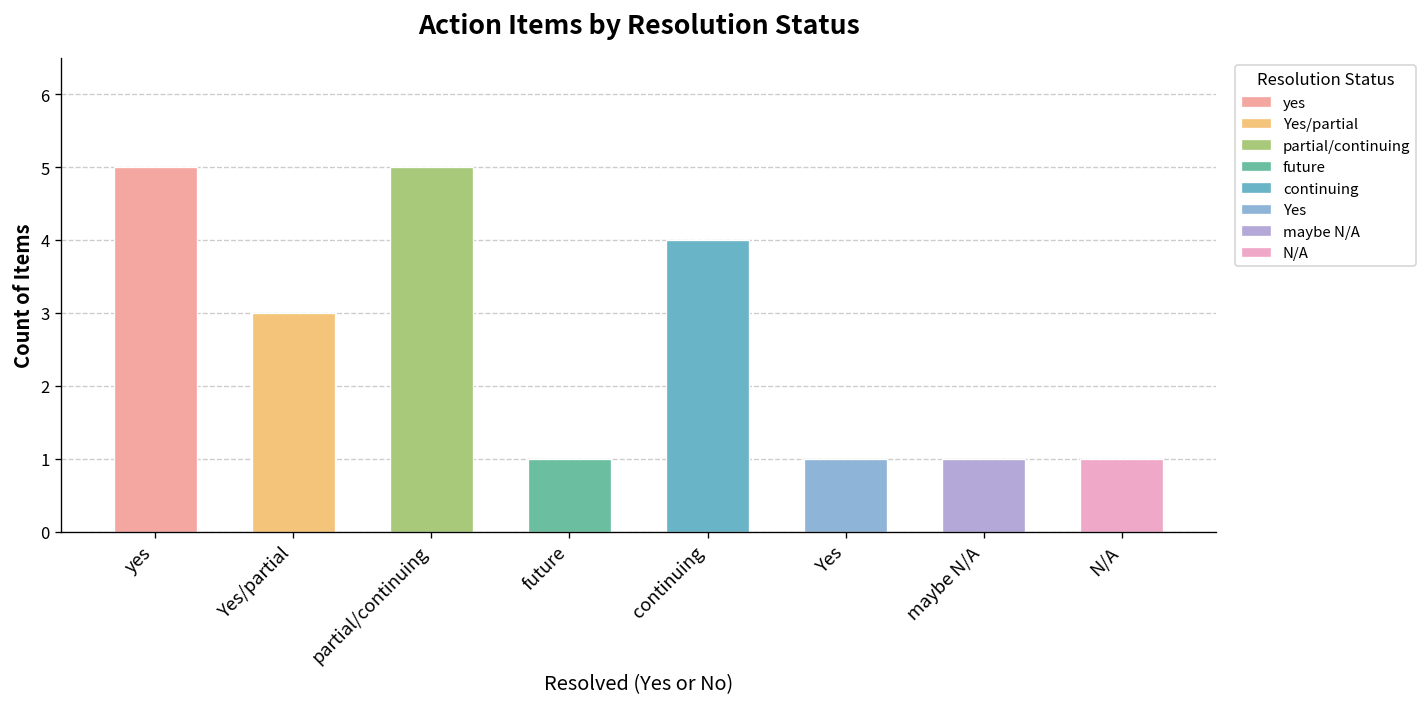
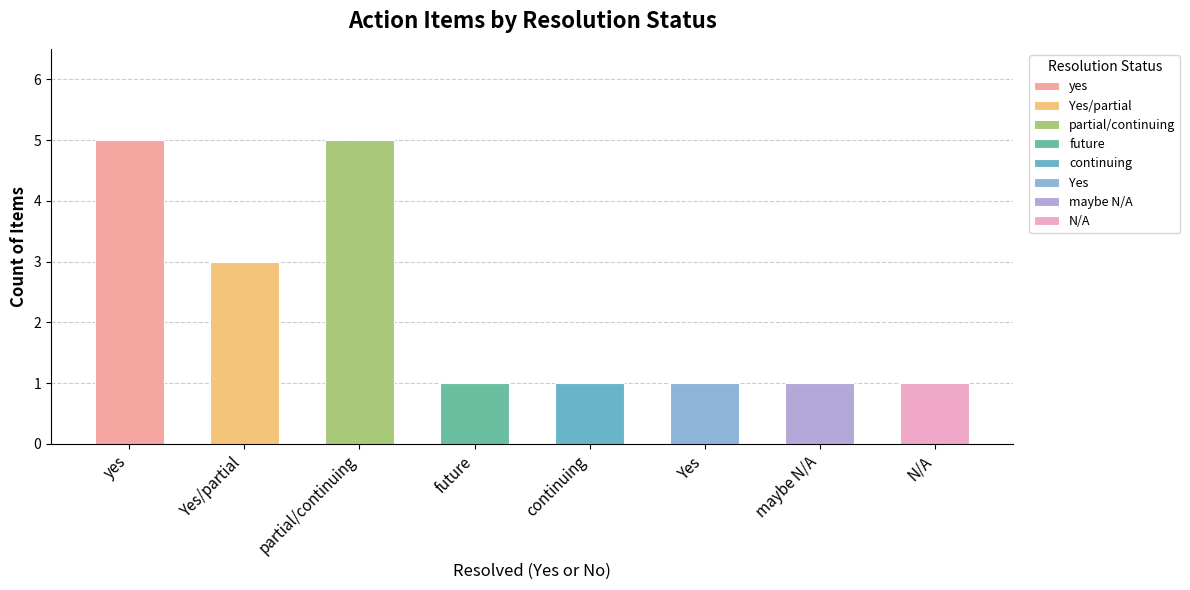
continuing: 4 -> 1
